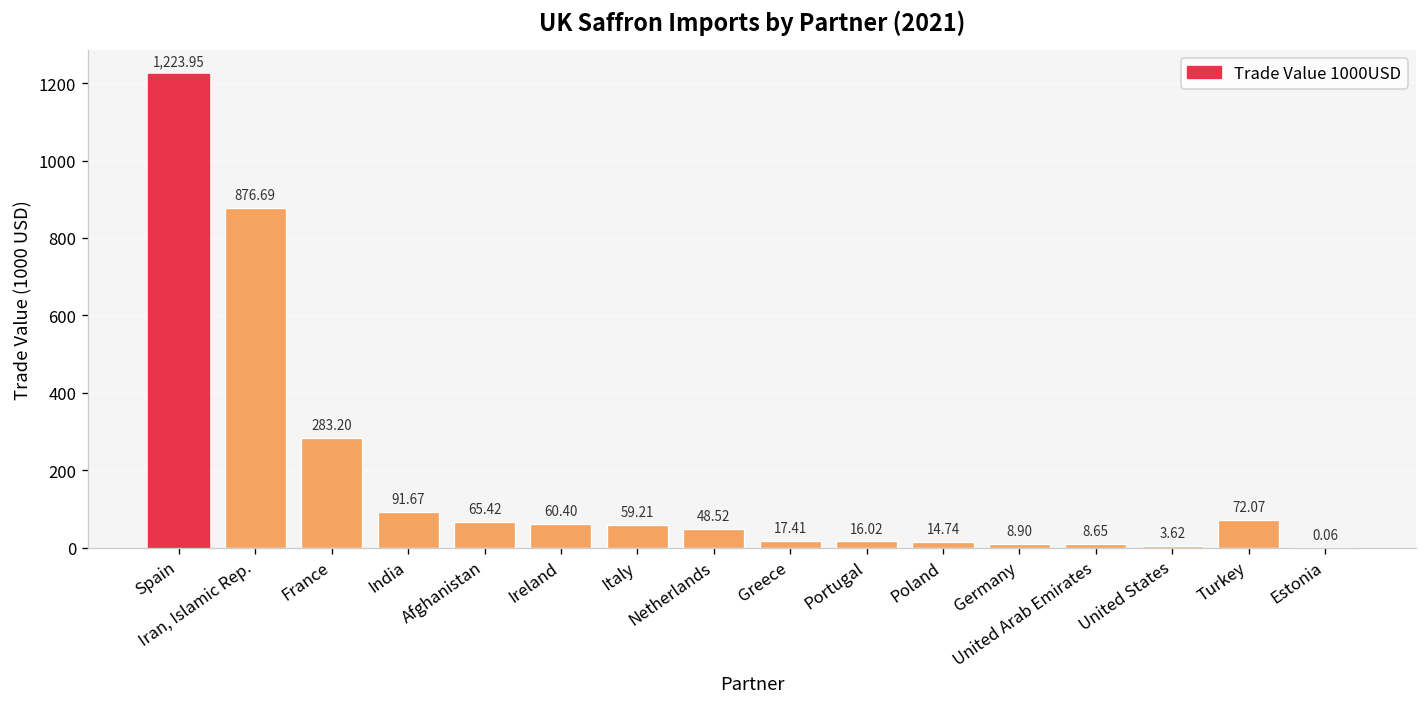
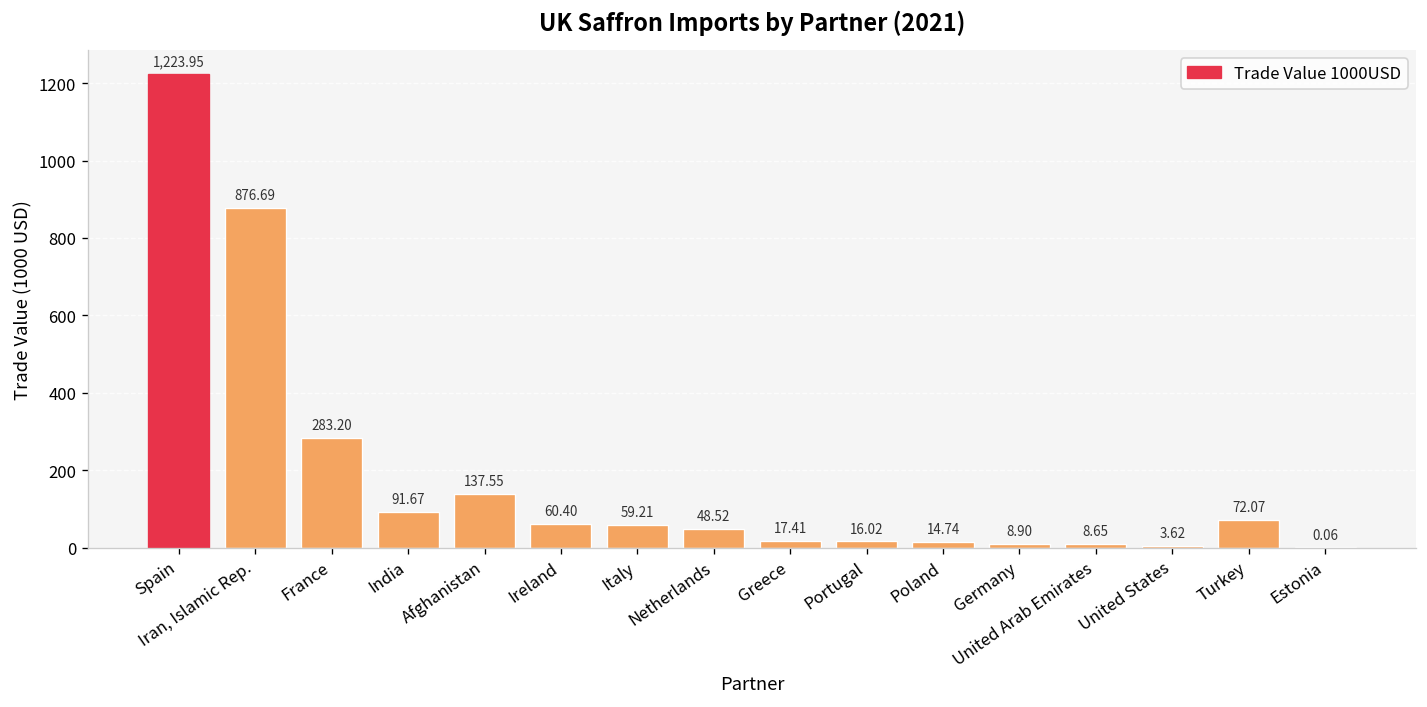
Afghanistan: 65.42 -> 137.55
